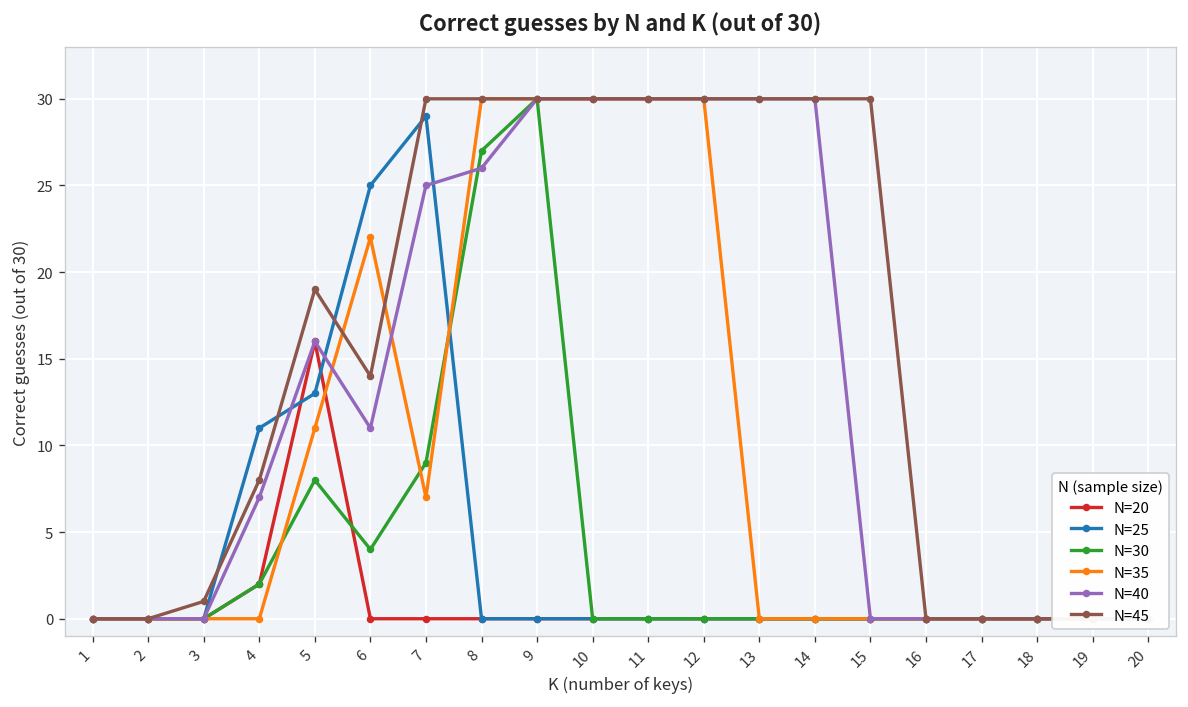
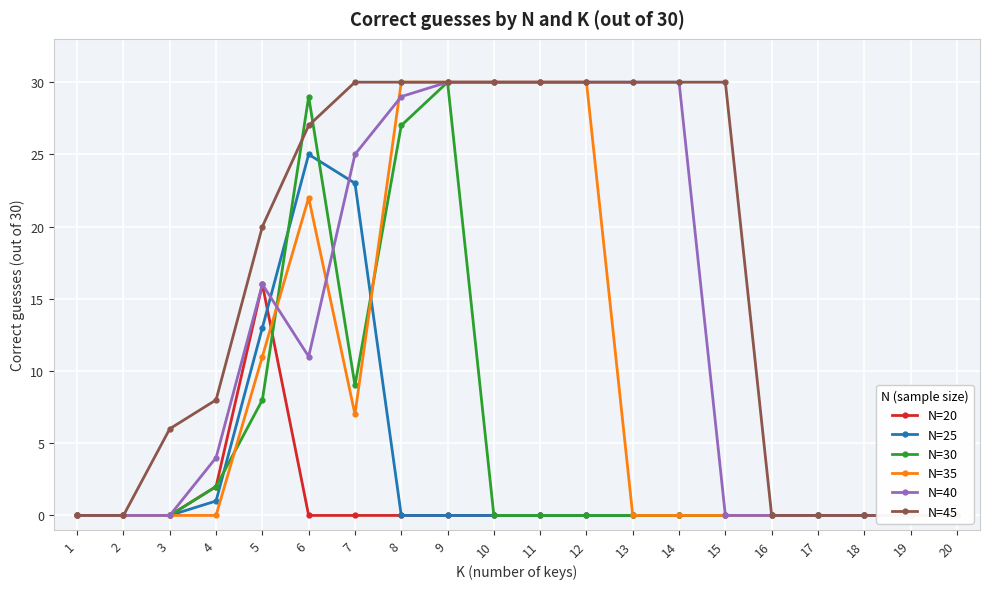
N=45, 3: 1 -> 6
N=25, 4: 11 -> 1
N=40, 4: 7 -> 4
N=45, 5: 19 -> 20
N=30, 6: 4 -> 29
N=45, 6: 14 -> 27
N=25, 7: 29 -> 23
N=40, 8: 26 -> 29
